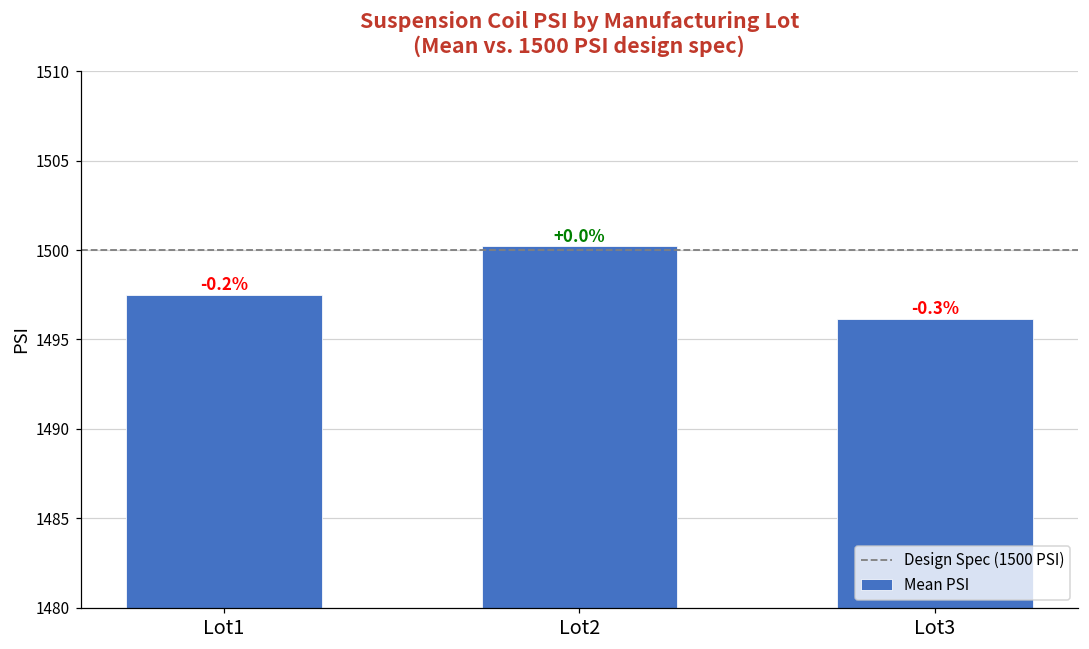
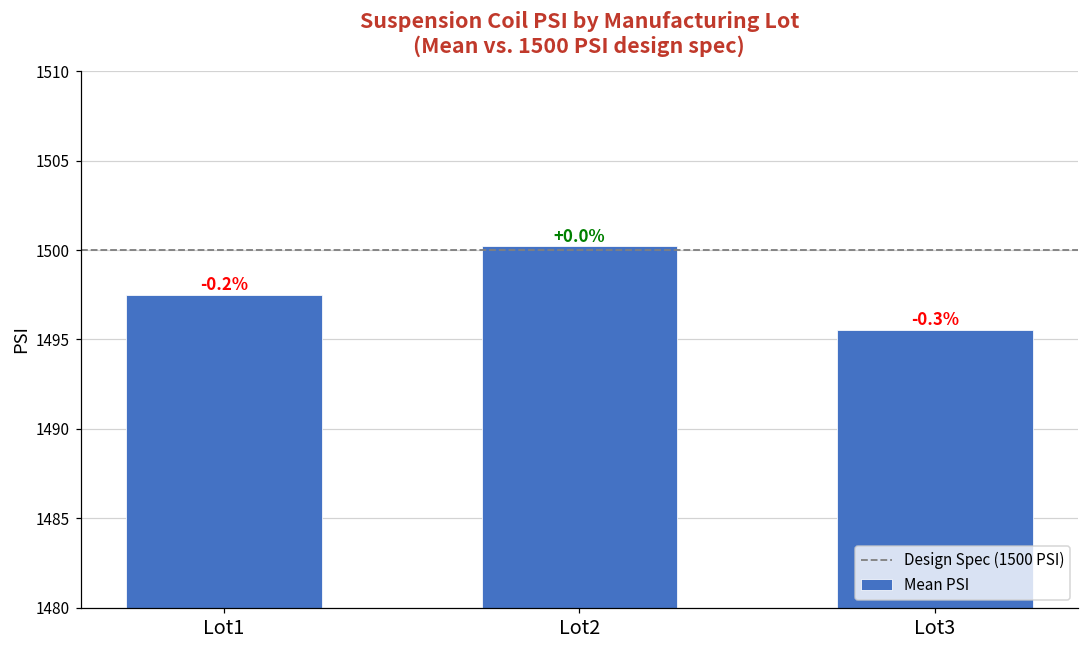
Lot3: 1496.1 -> 1495.5
